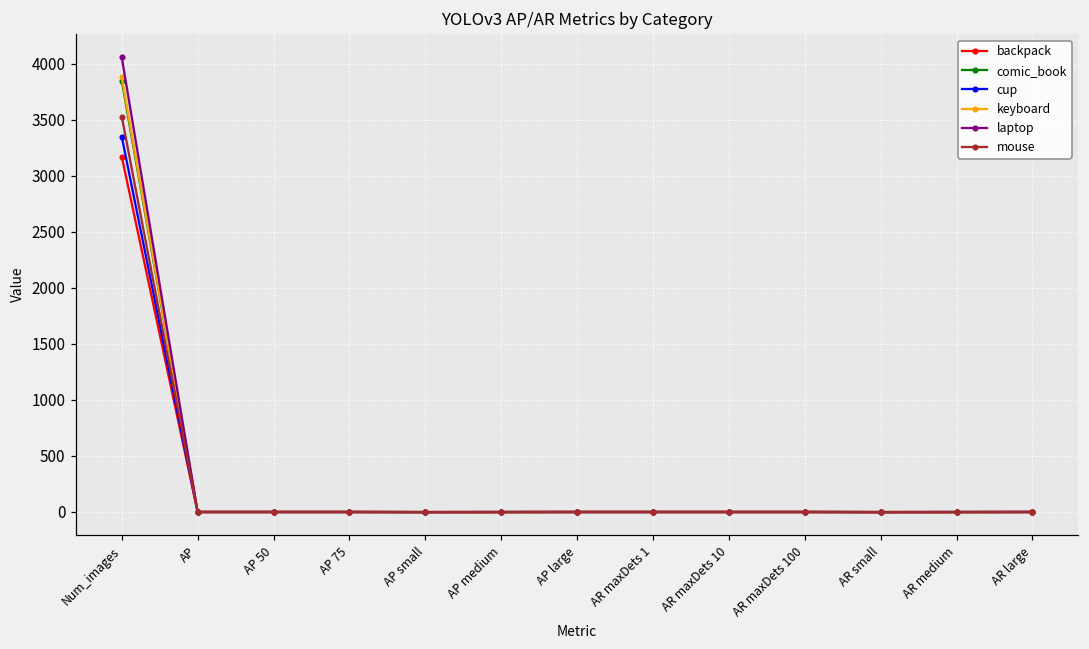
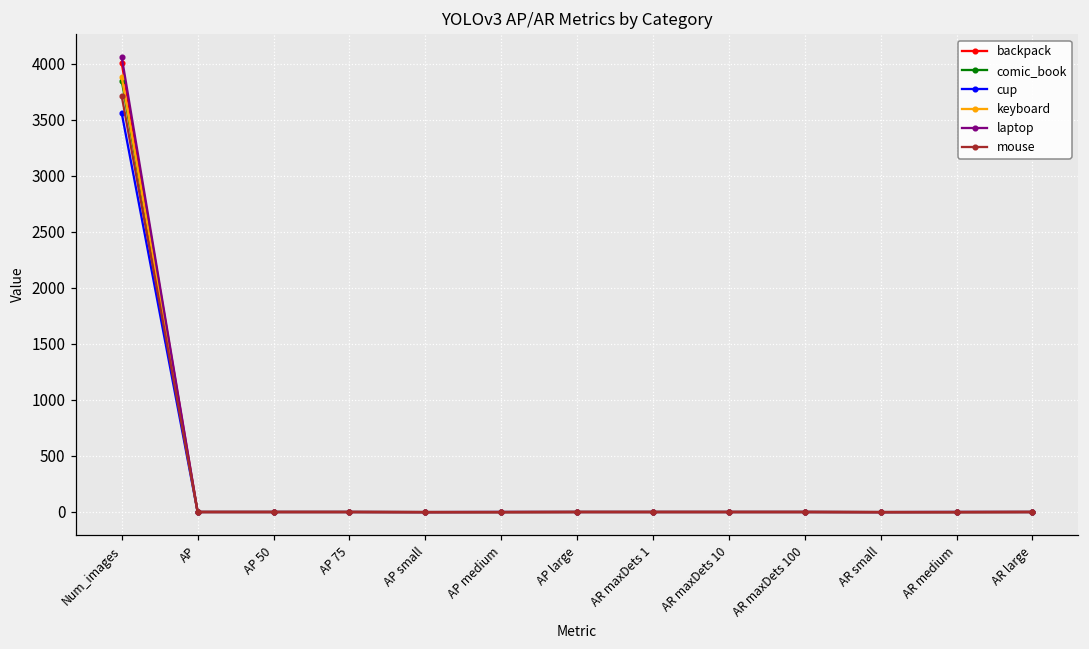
backpack, Num_images: 3170 -> 4010
cup, Num_images: 3350 -> 3560
mouse, Num_images: 3530 -> 3710
